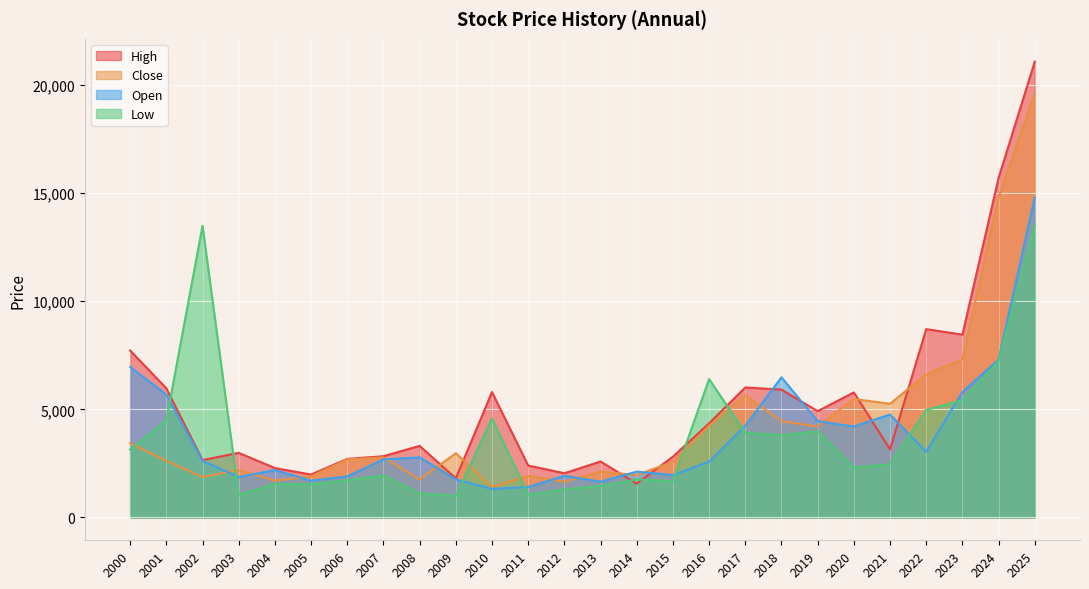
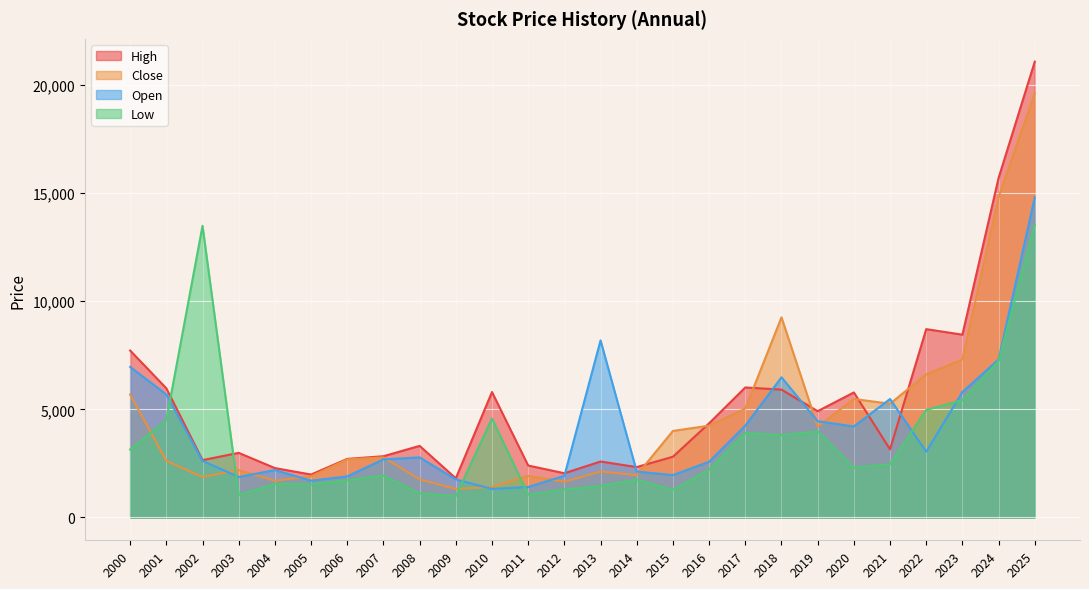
Close, 2000: 3,400 -> 5,700
Close, 2009: 3,000 -> 1,300
Open, 2013: 1,700 -> 8,200
High, 2014: 1,600 -> 2,300
Close, 2015: 2,600 -> 4,000
Low, 2015: 1,700 -> 1,300
Low, 2016: 6,400 -> 2,200
Close, 2017: 5,700 -> 5,000
Close, 2018: 4,500 -> 9,300
Open, 2021: 4,800 -> 5,500
